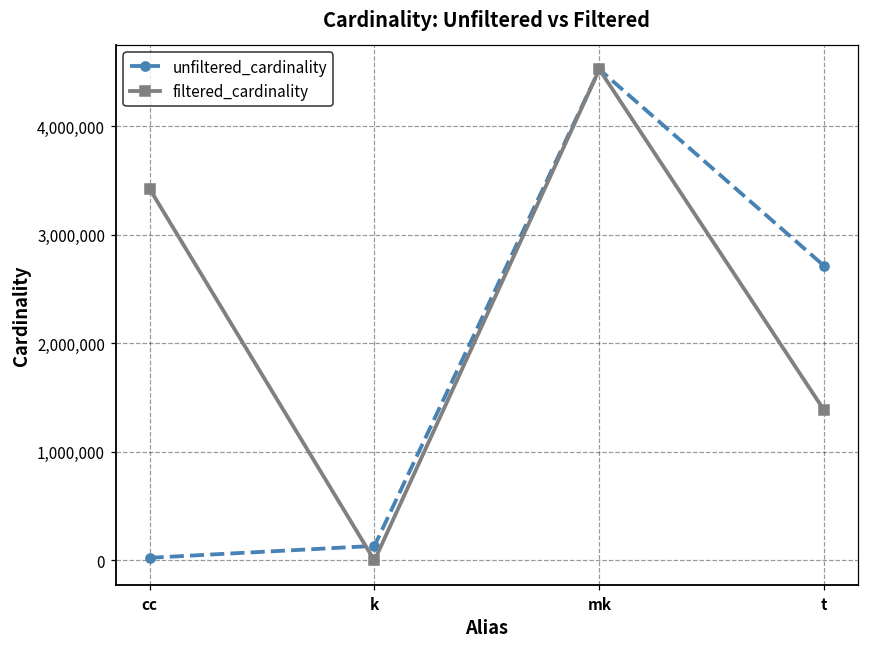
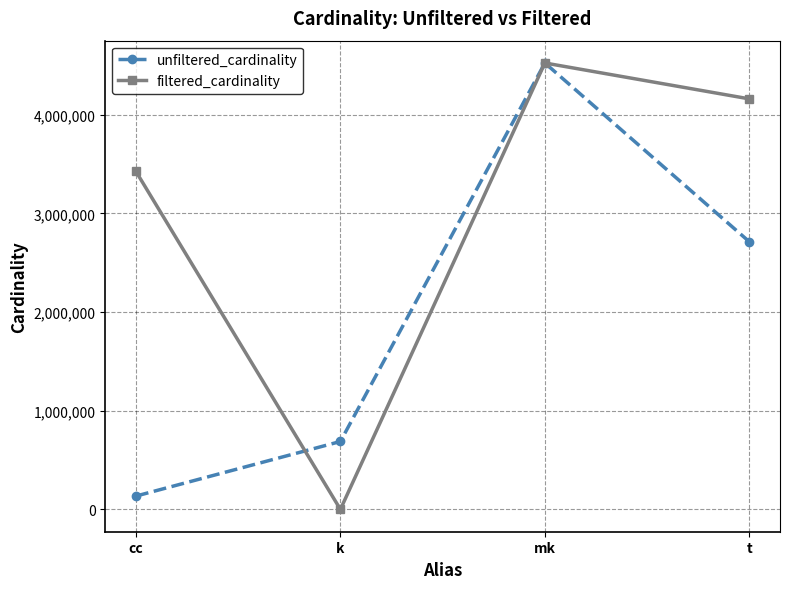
unfiltered_cardinality, cc: 0 -> 100,000
unfiltered_cardinality, k: 100,000 -> 700,000
filtered_cardinality, t: 1,400,000 -> 4,200,000
